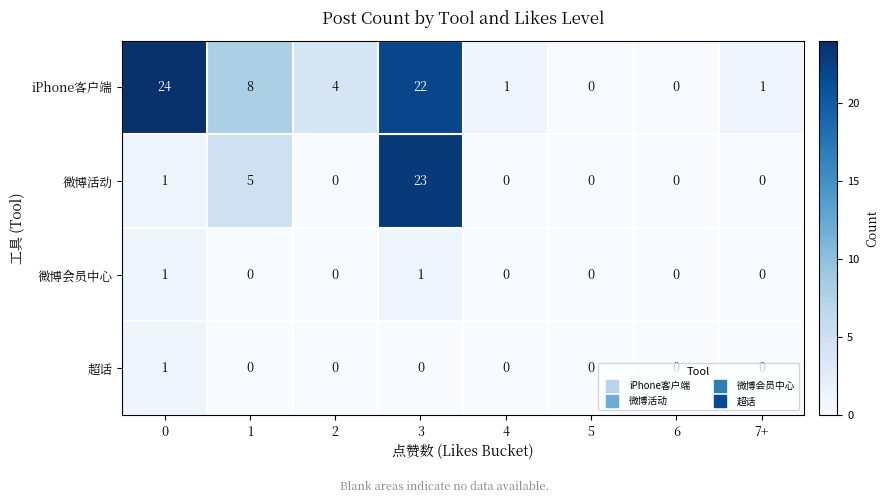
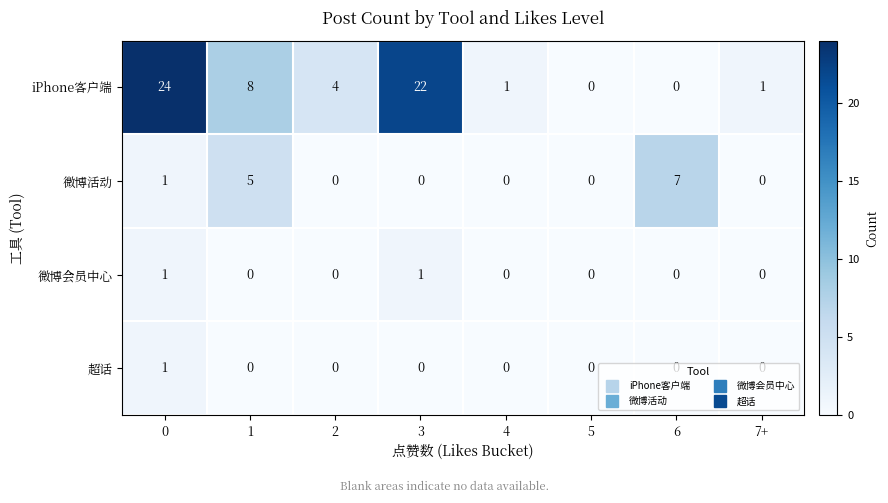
微博活动, 3: 23 -> 0
微博活动, 6: 0 -> 7
